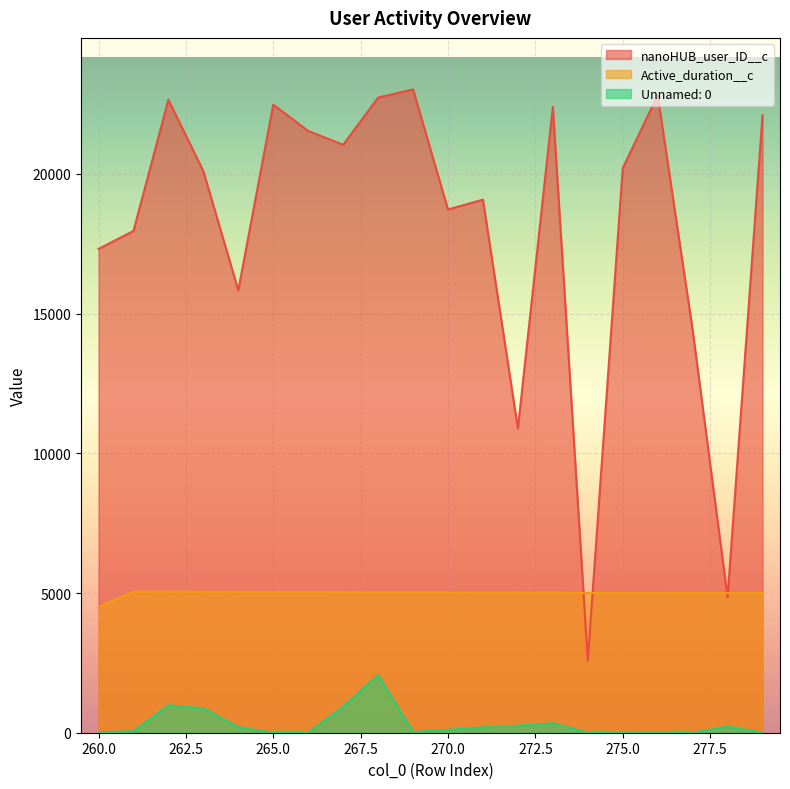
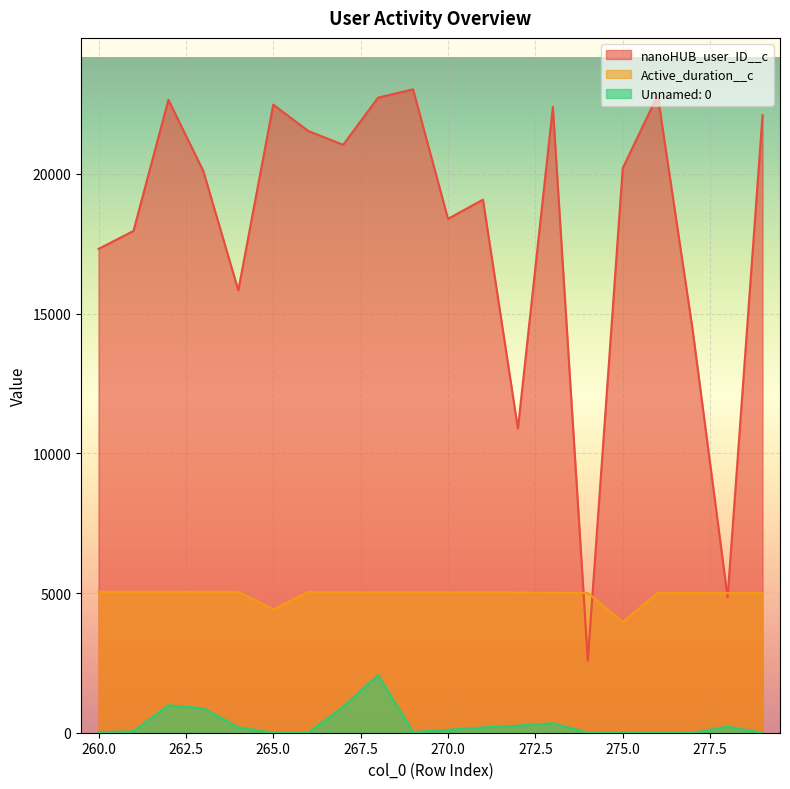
Active_duration__c, 260.0: 4500 -> 5000
Active_duration__c, 265.0: 5000 -> 4400
nanoHUB_user_ID__c, 270.0: 18700 -> 18400
Active_duration__c, 275.0: 5000 -> 4000
